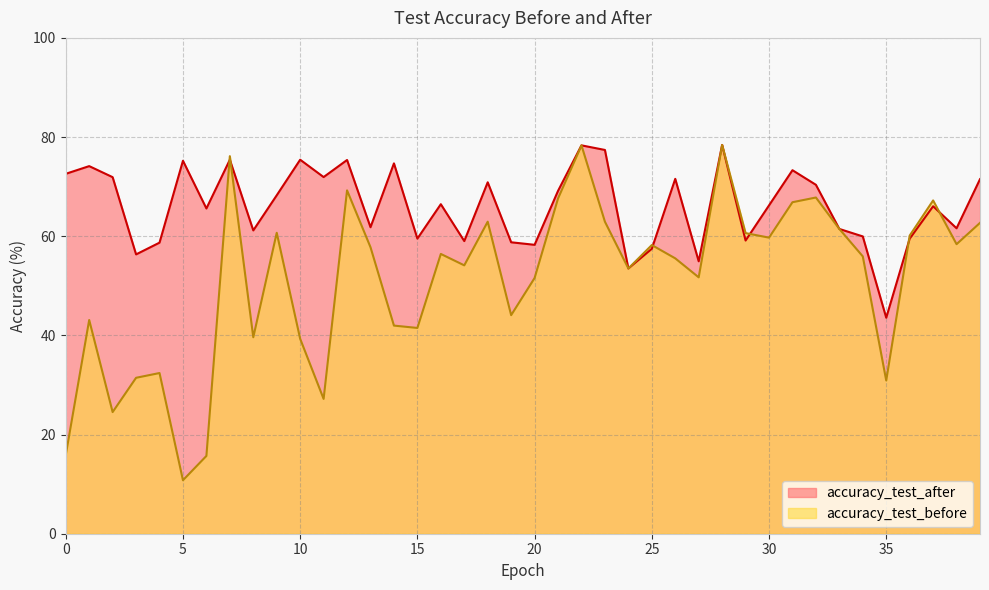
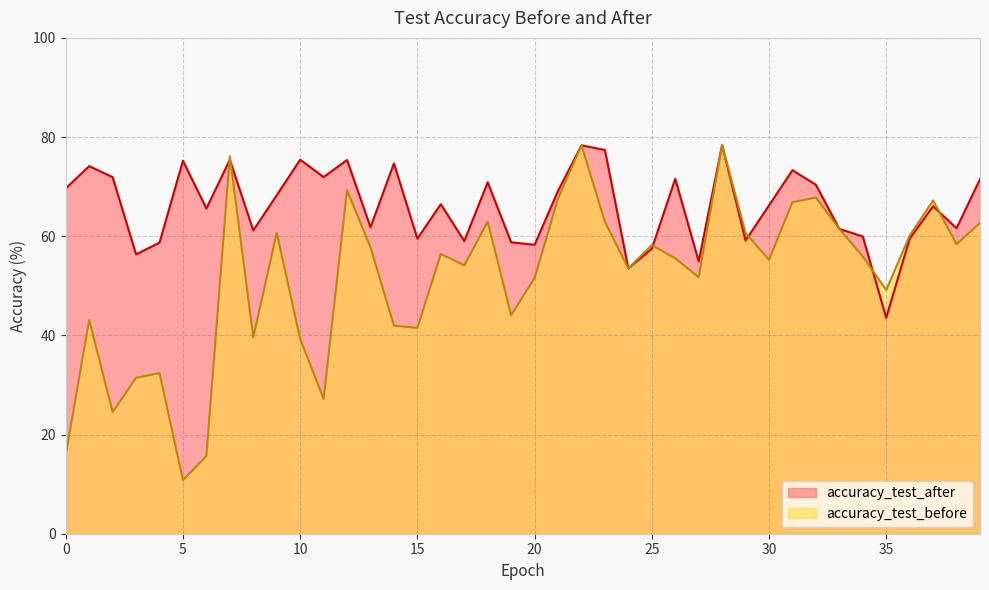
accuracy_test_after, 0: 73 -> 70
accuracy_test_before, 30: 60 -> 55
accuracy_test_before, 35: 31 -> 49
